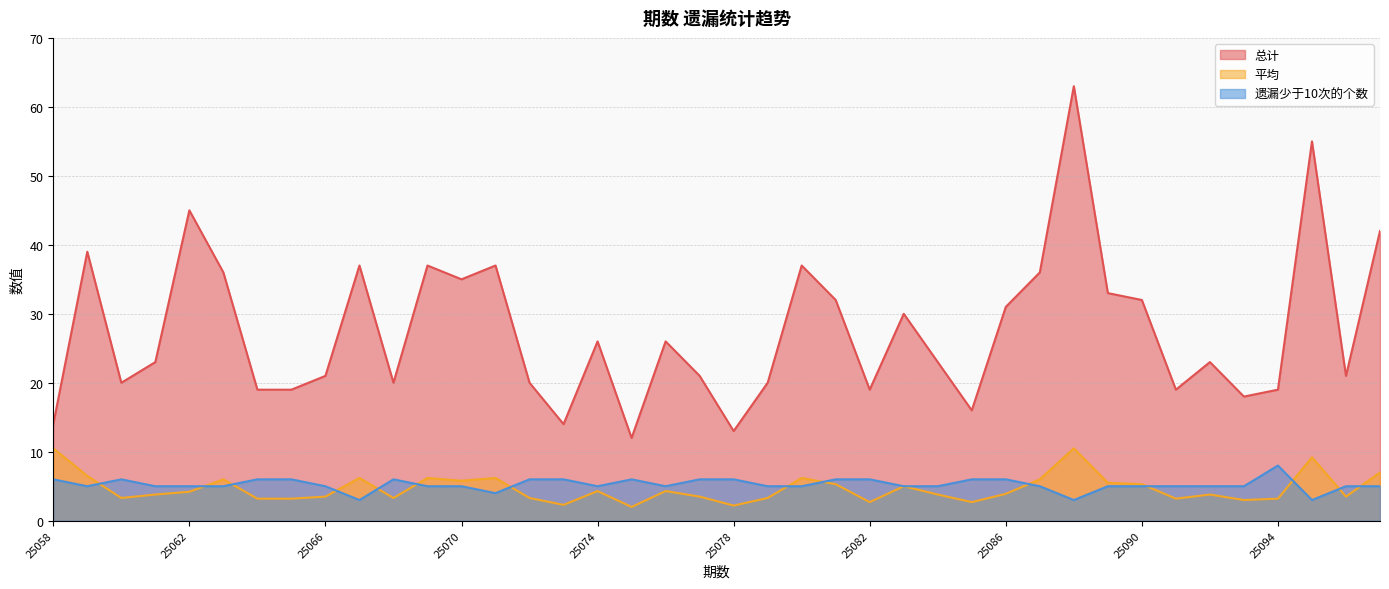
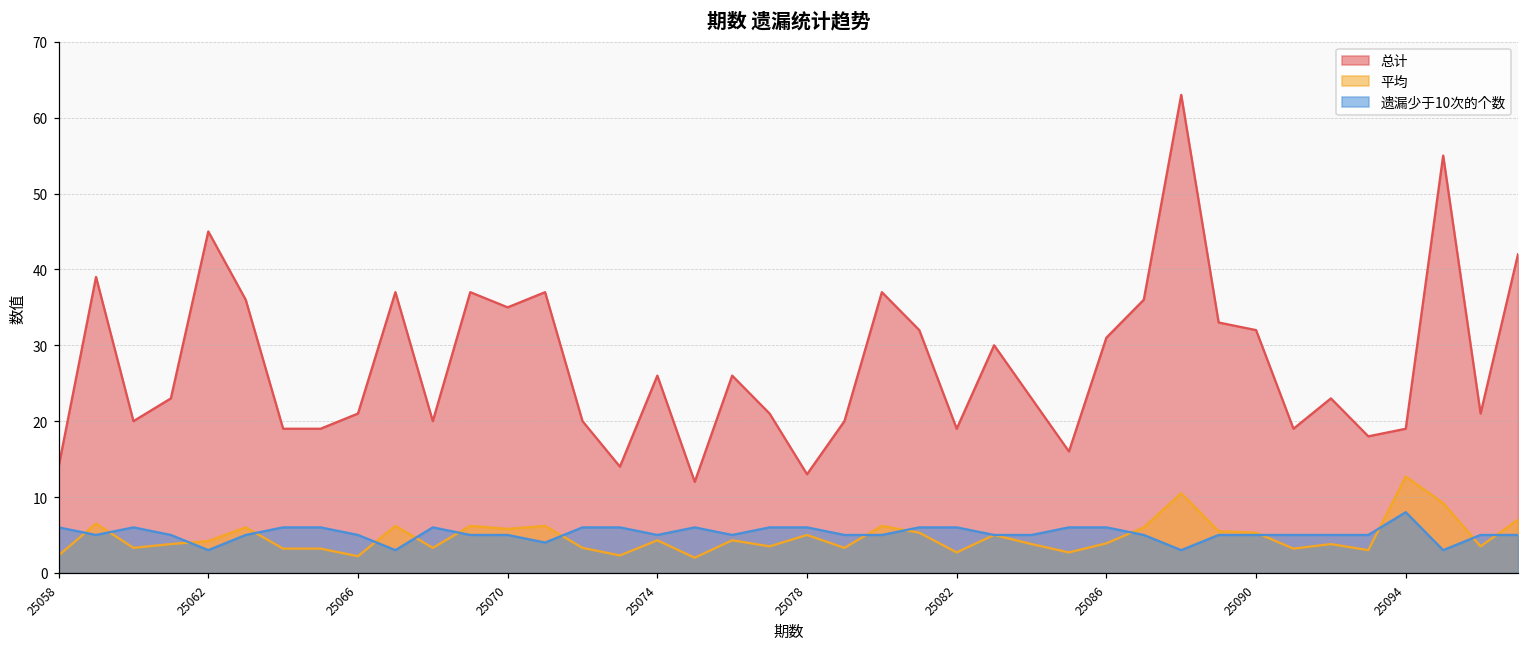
平均, 25058: 11 -> 2
遗漏少于10次的个数, 25062: 5 -> 3
平均, 25066: 4 -> 2
平均, 25078: 2 -> 5
平均, 25094: 3 -> 13
